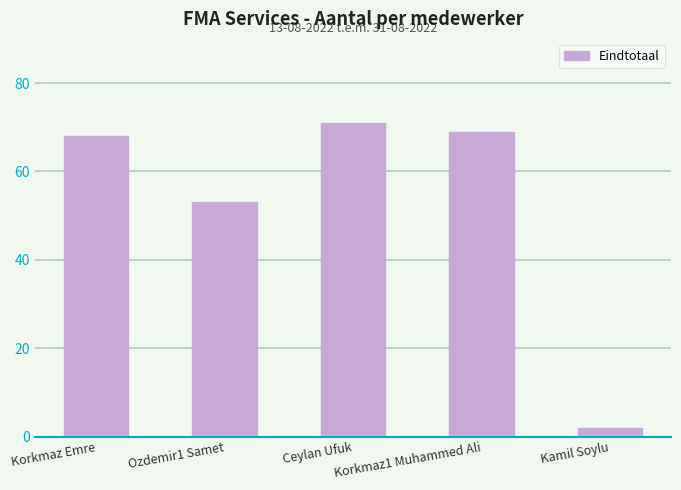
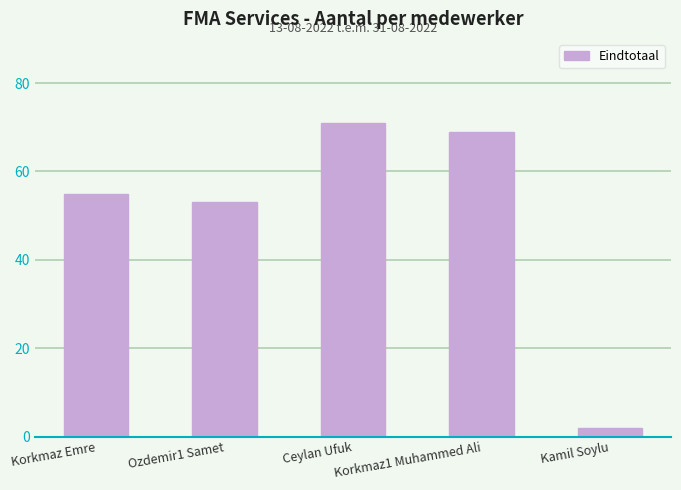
Korkmaz Emre: 68 -> 55
